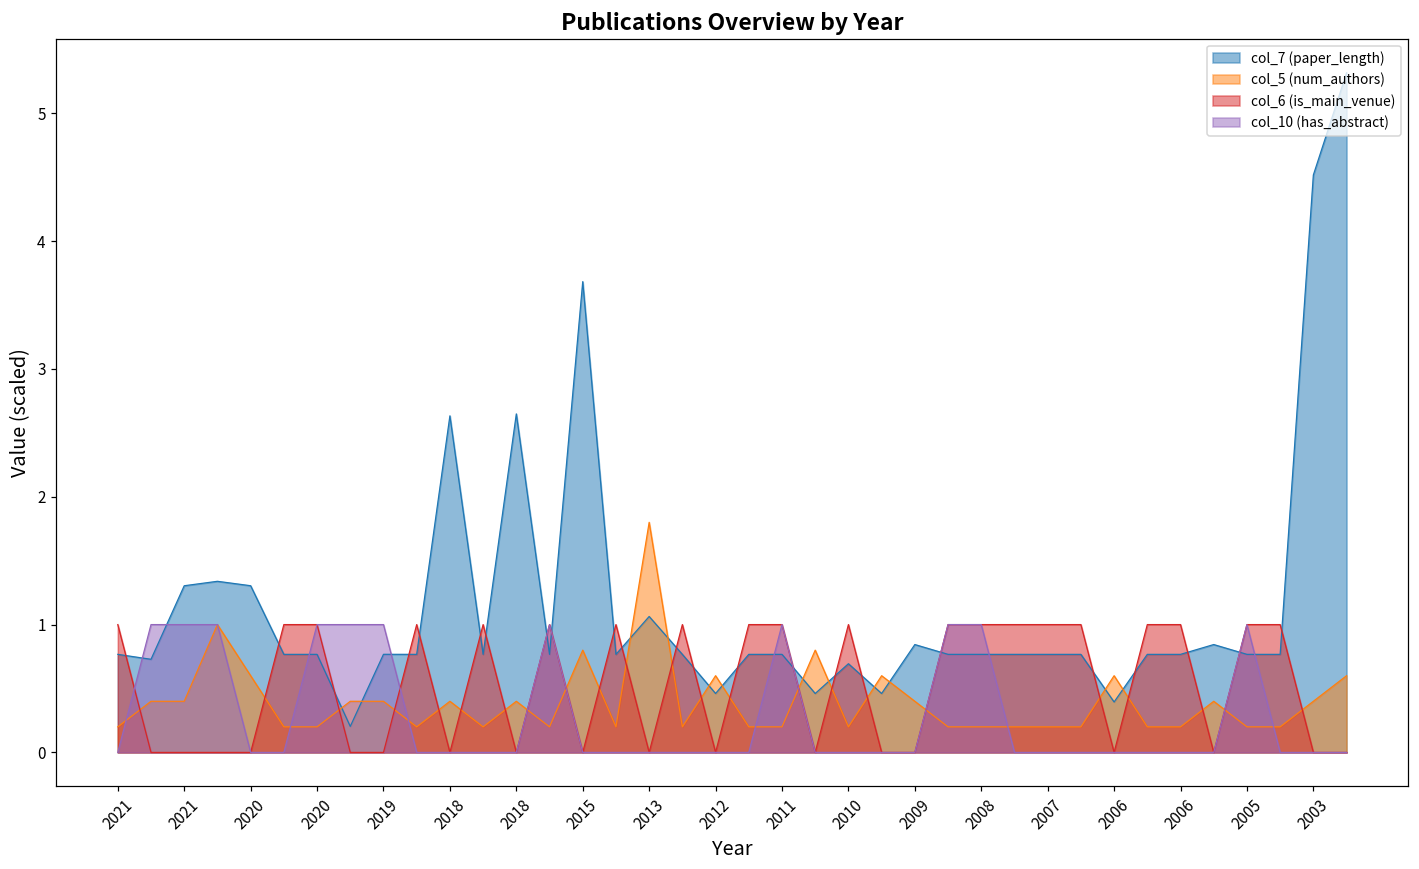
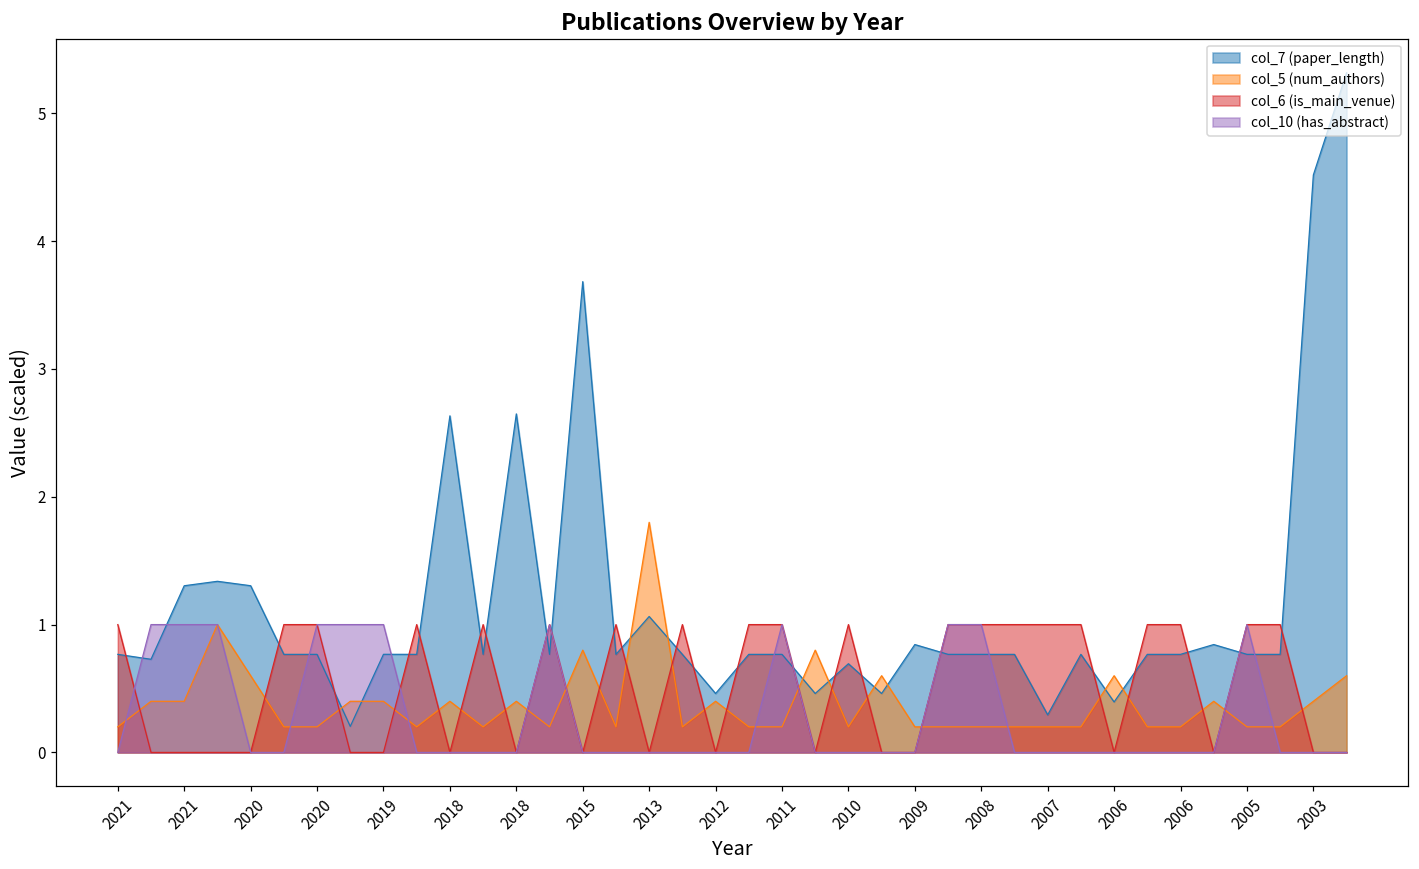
col_5 (num_authors), 2012: 0.60 -> 0.40
col_5 (num_authors), 2009: 0.40 -> 0.20
col_7 (paper_length), 2007: 0.77 -> 0.29
